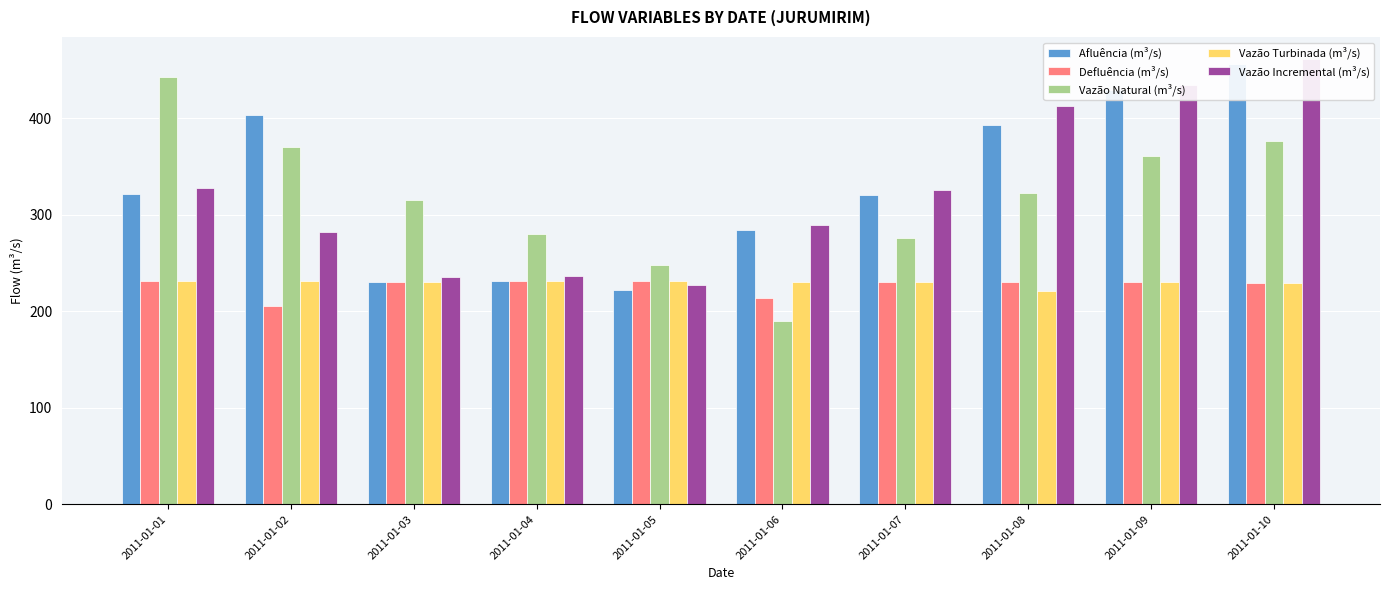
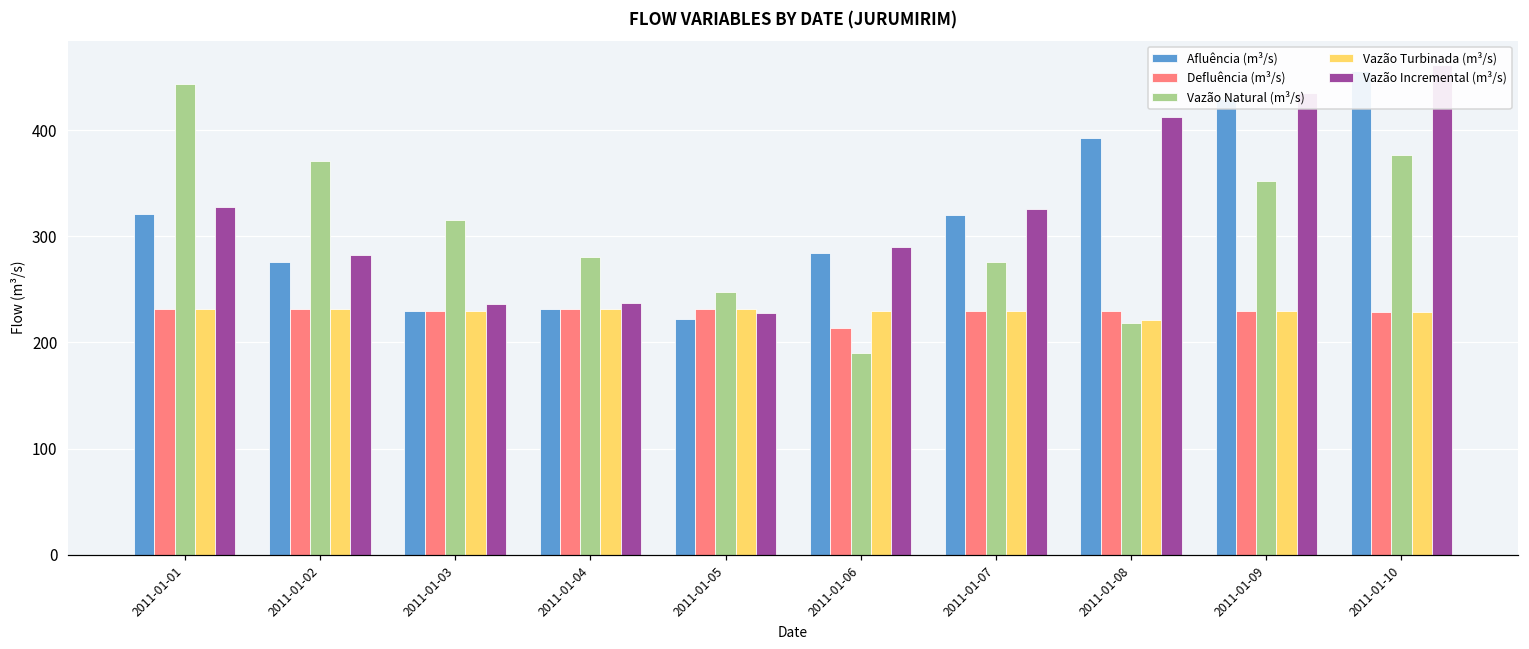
Afluência (m³/s), 2011-01-02: 400 -> 280
Defluência (m³/s), 2011-01-02: 210 -> 230
Vazão Natural (m³/s), 2011-01-08: 320 -> 220
Vazão Natural (m³/s), 2011-01-09: 360 -> 350
